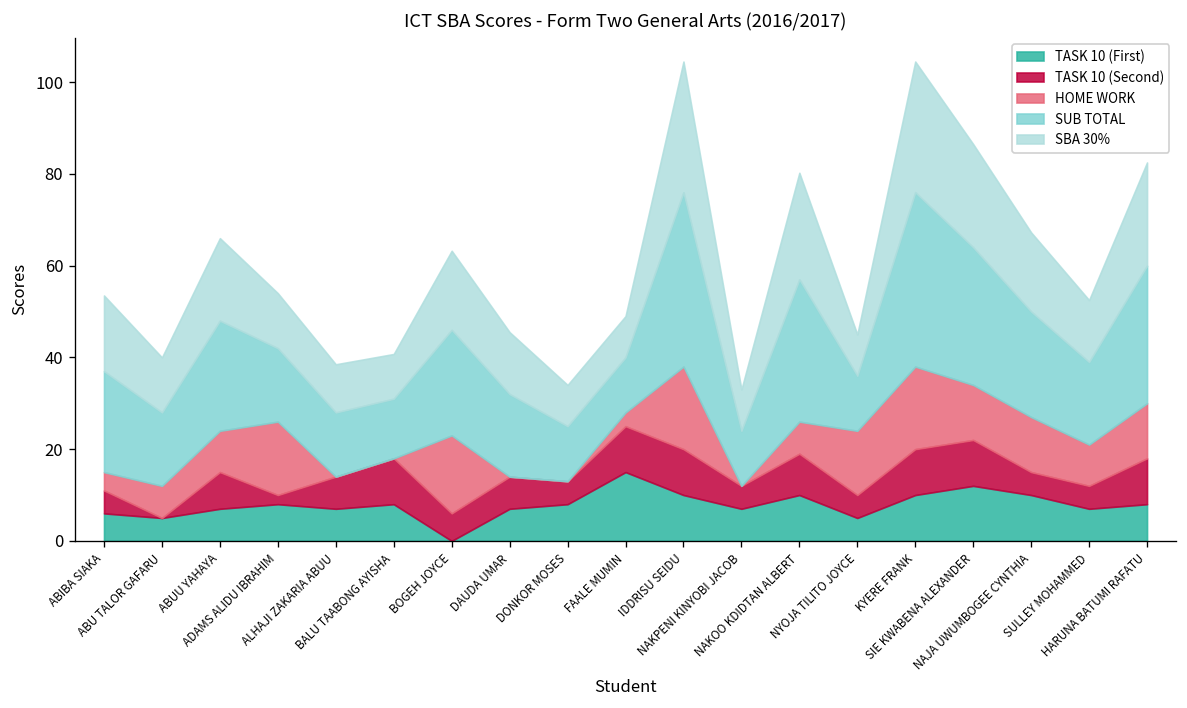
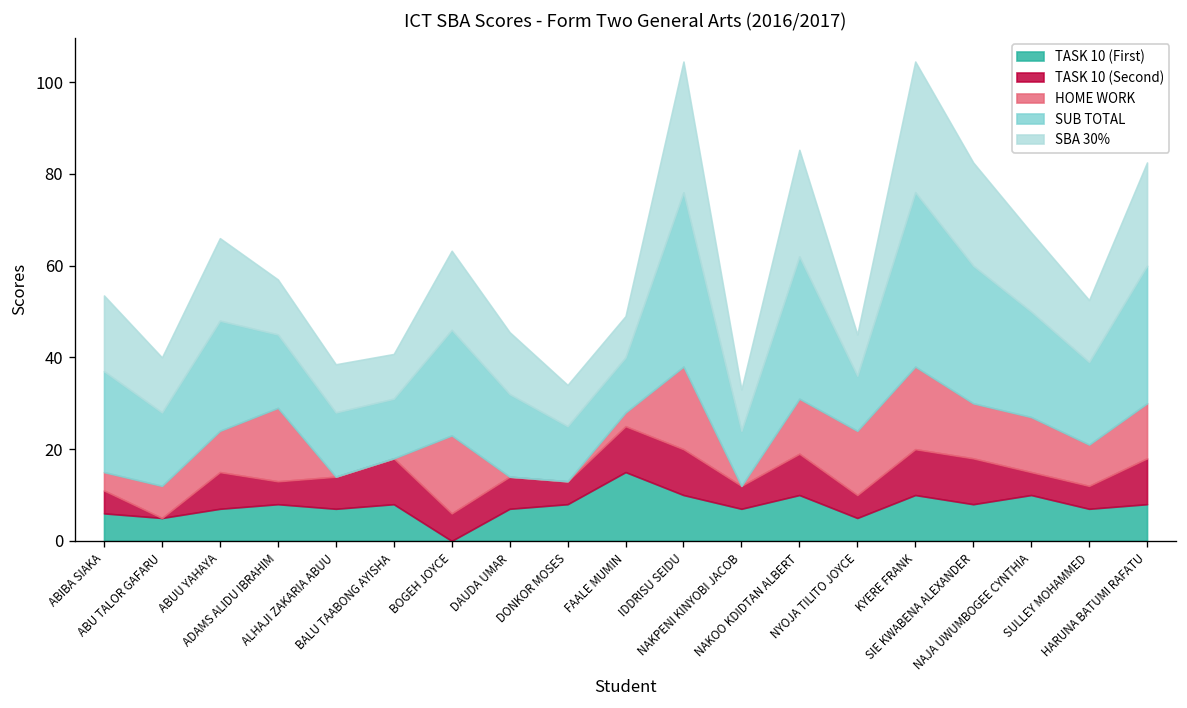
TASK 10 (Second), ADAMS ALIDU IBRAHIM: 2 -> 5
HOME WORK, NAKOO KDIDTAN ALBERT: 7 -> 12
TASK 10 (First), SIE KWABENA ALEXANDER: 12 -> 8
